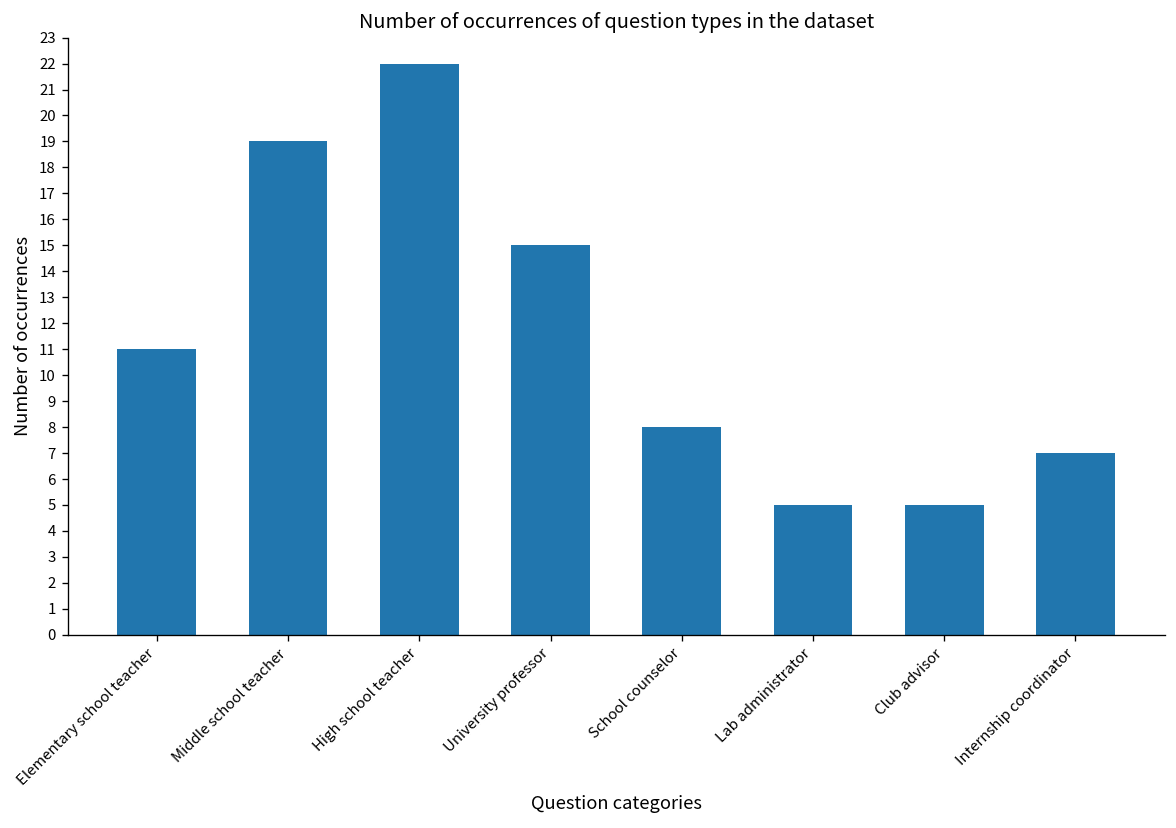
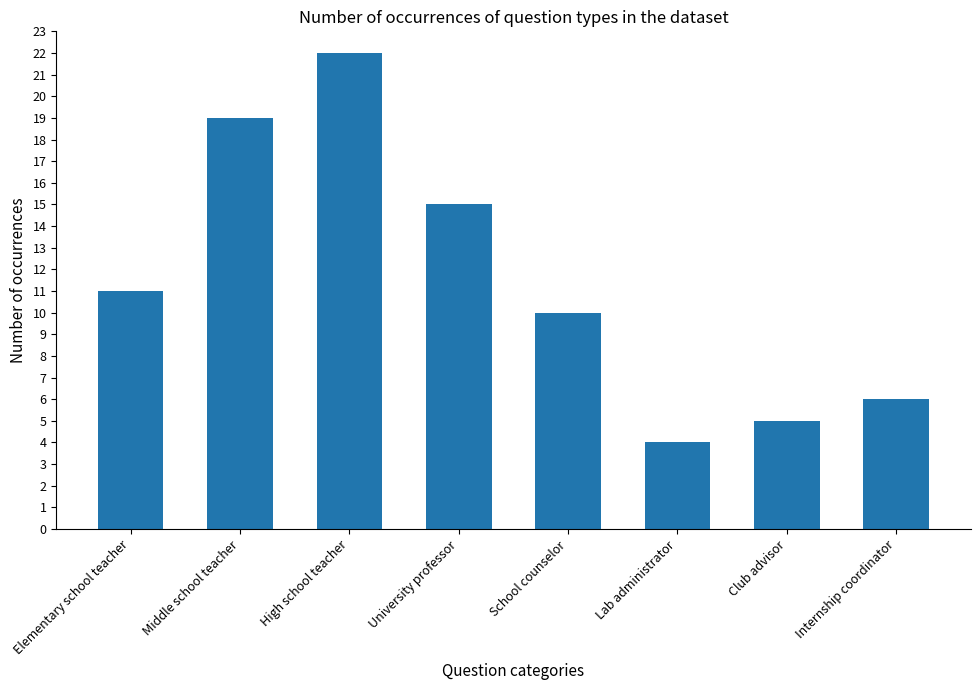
School counselor: 8 -> 10
Lab administrator: 5 -> 4
Internship coordinator: 7 -> 6
